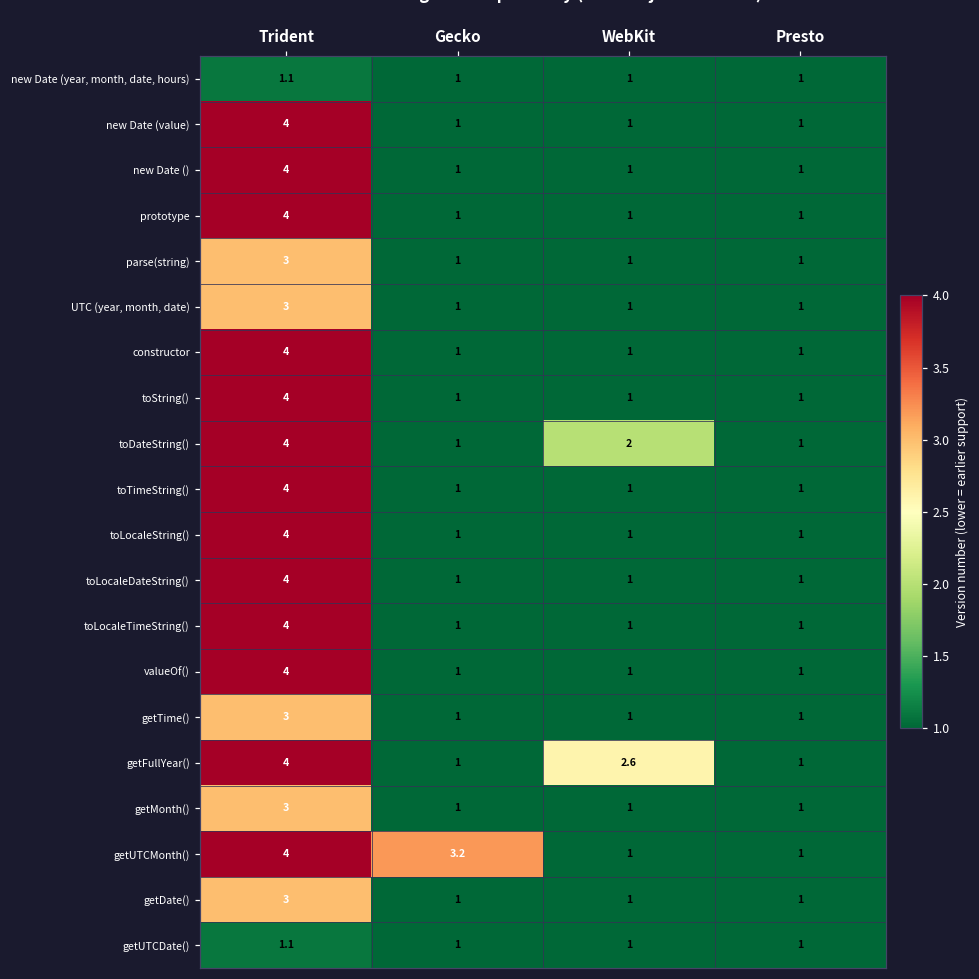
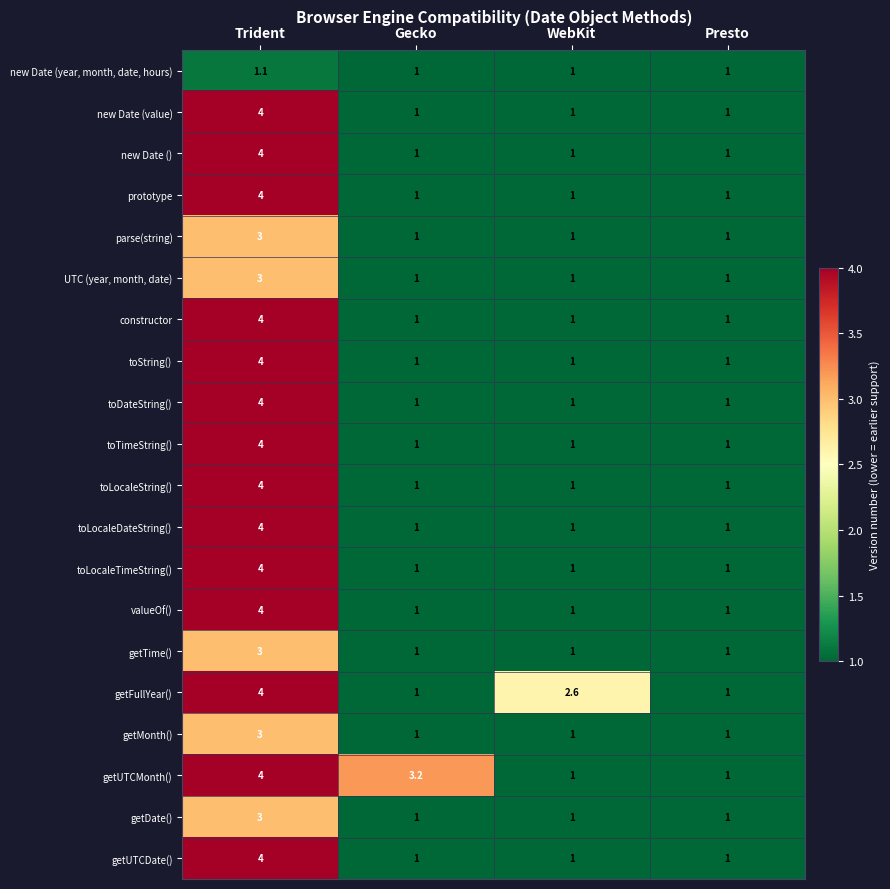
toDateString(), WebKit: 2 -> 1
getUTCDate(), Trident: 1.1 -> 4
